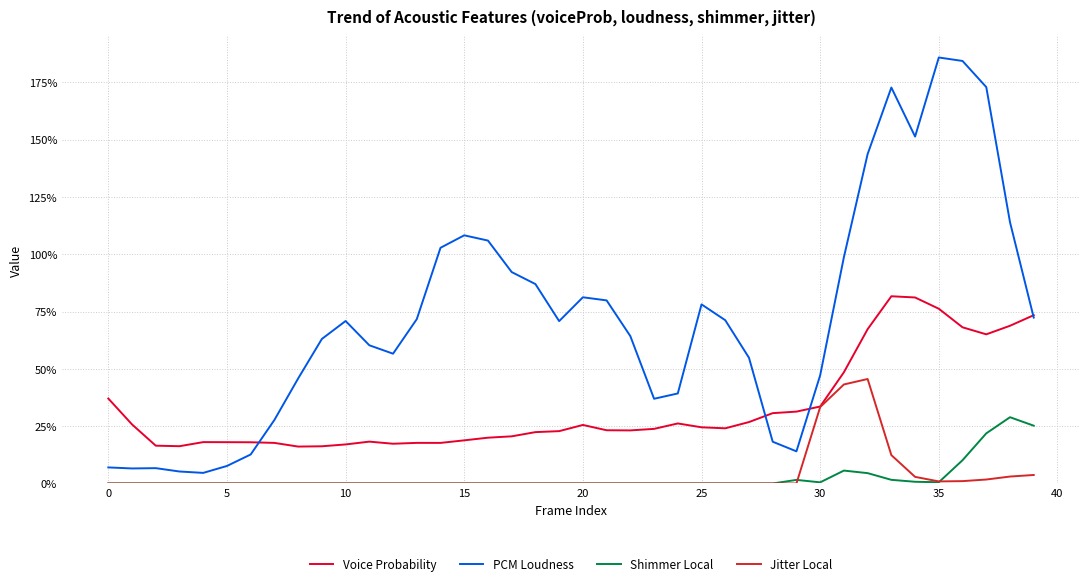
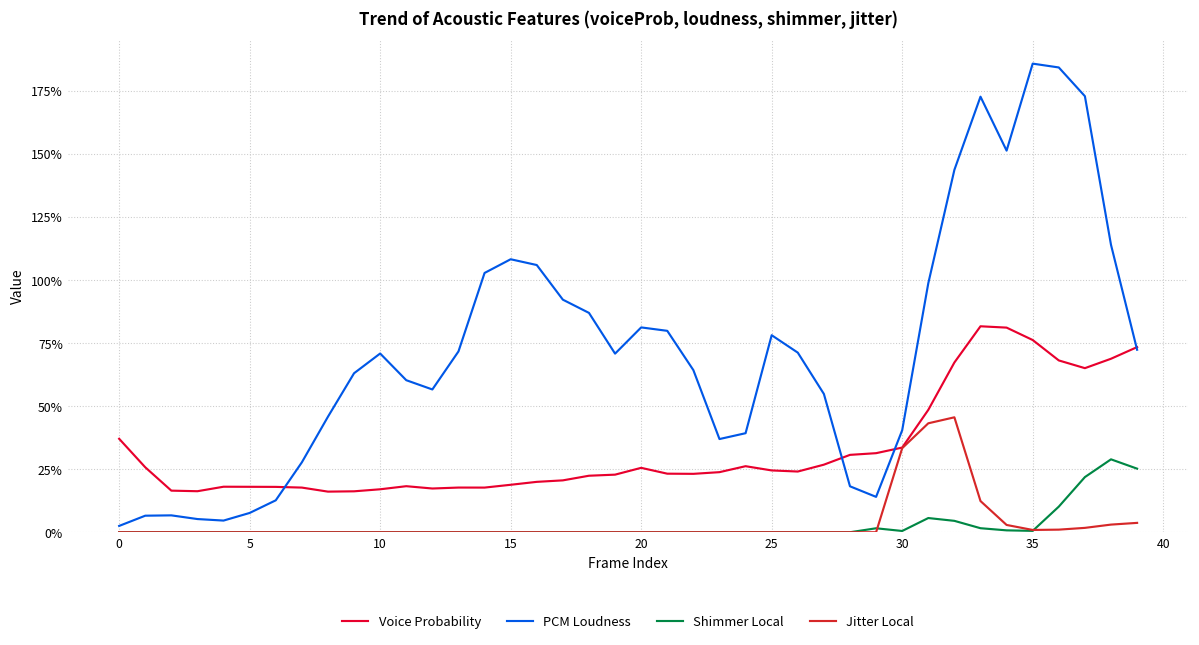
PCM Loudness, 0: 7% -> 3%
PCM Loudness, 30: 47% -> 40%
